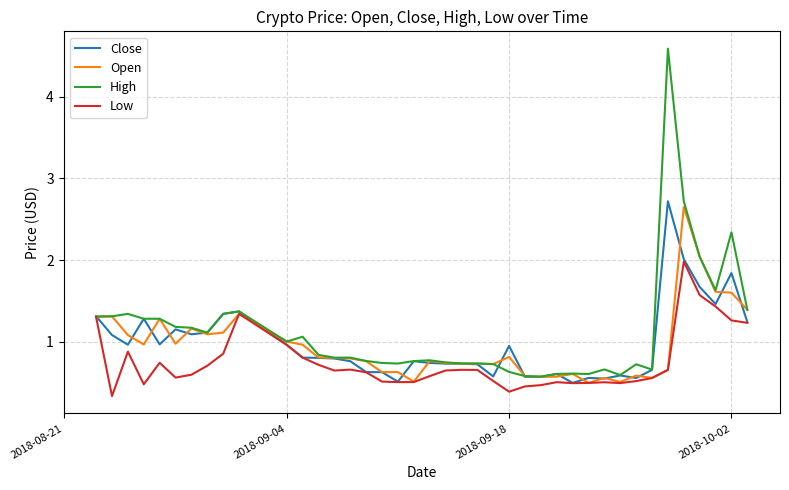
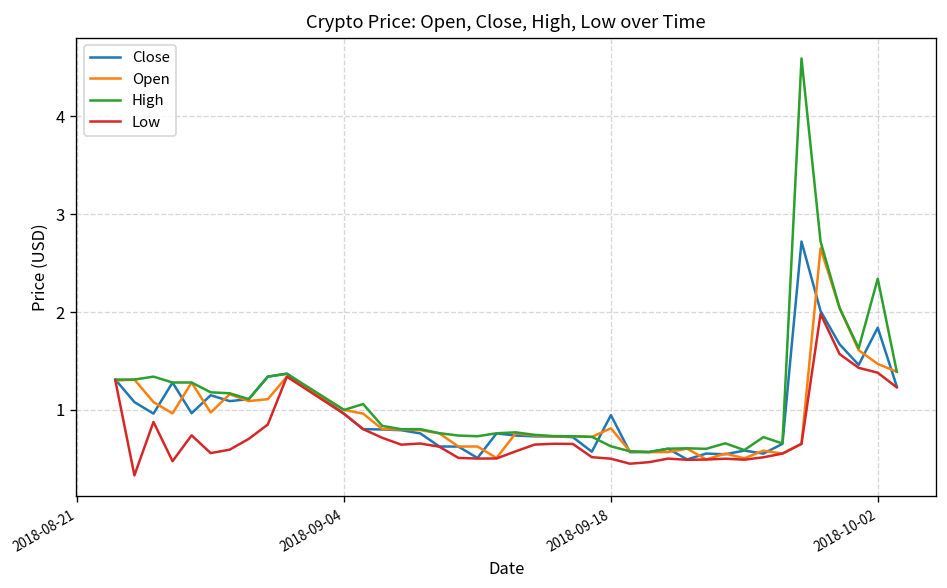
Low, 2018-09-18: 0.4 -> 0.5
Open, 2018-10-02: 1.6 -> 1.5
Low, 2018-10-02: 1.3 -> 1.4
